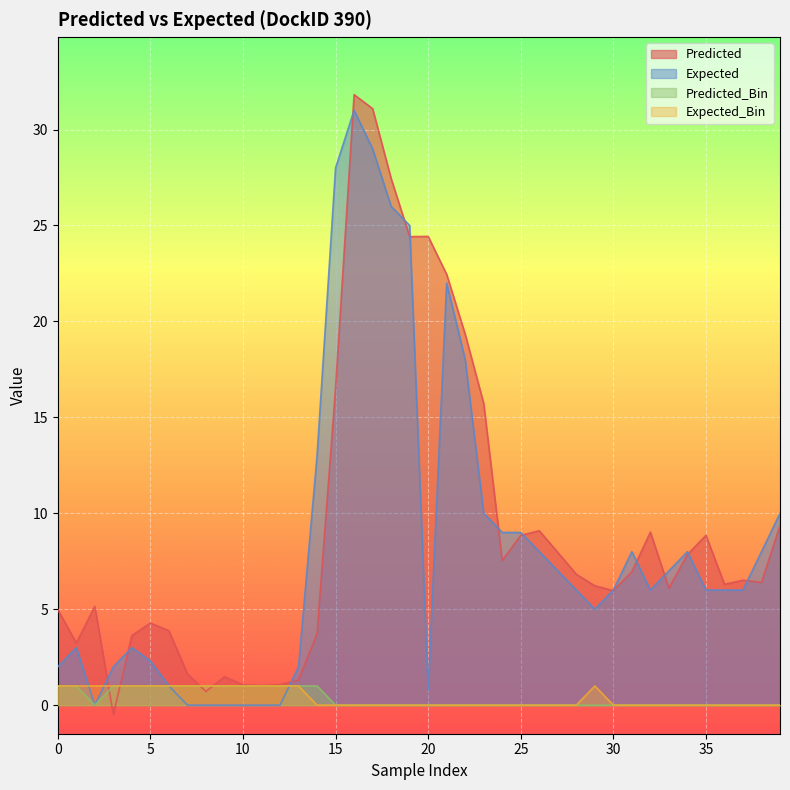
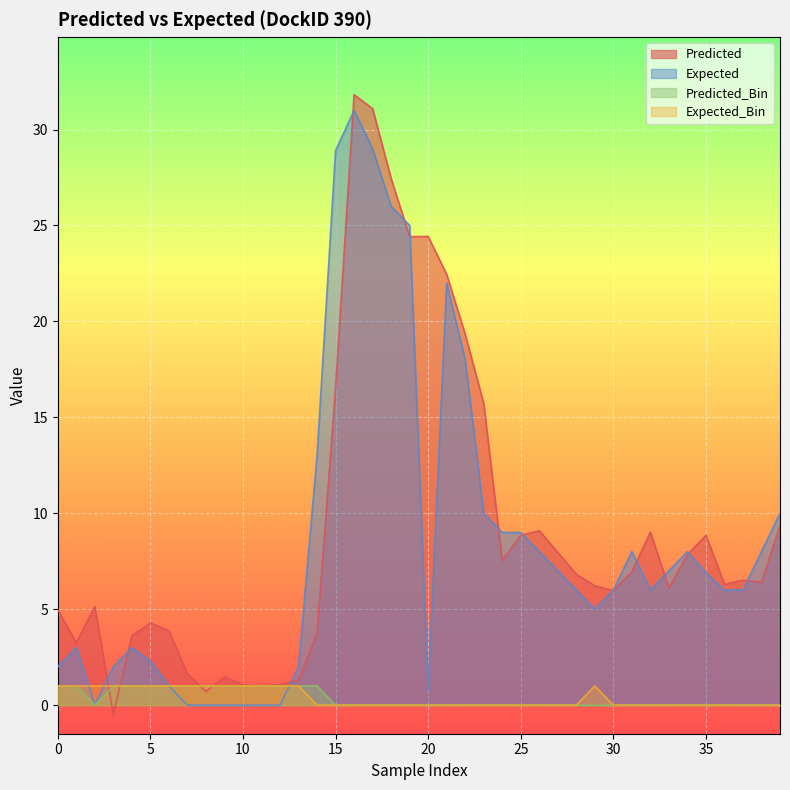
Expected, 15: 28.0 -> 28.9
Expected, 35: 6.0 -> 6.9
